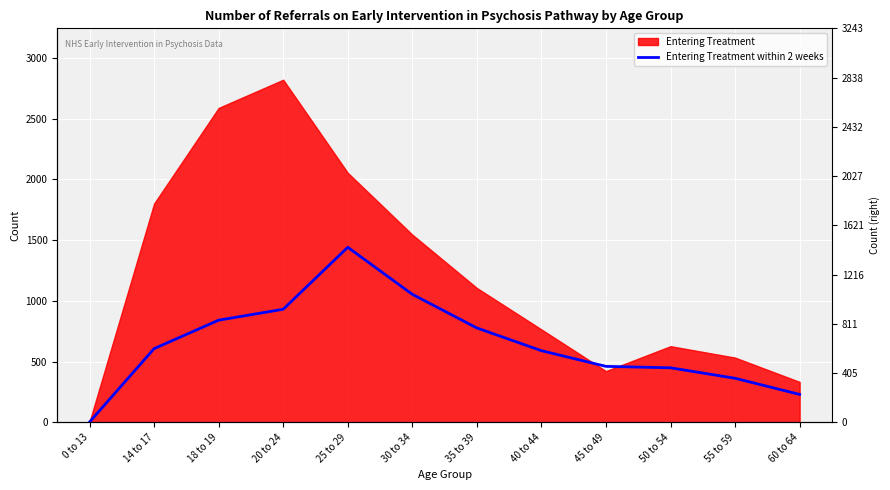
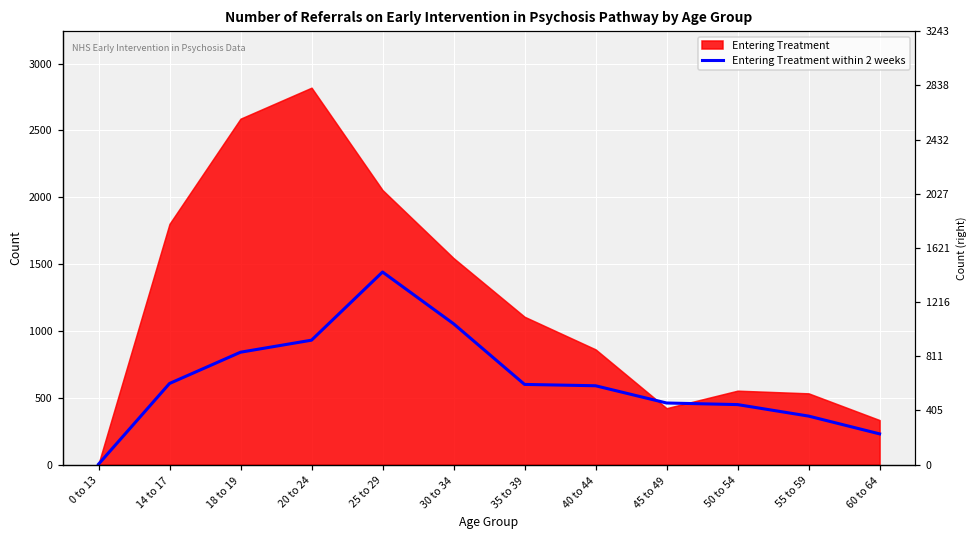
Entering Treatment within 2 weeks, 35 to 39: 780 -> 600
Entering Treatment, 40 to 44: 770 -> 860
Entering Treatment, 50 to 54: 630 -> 550
